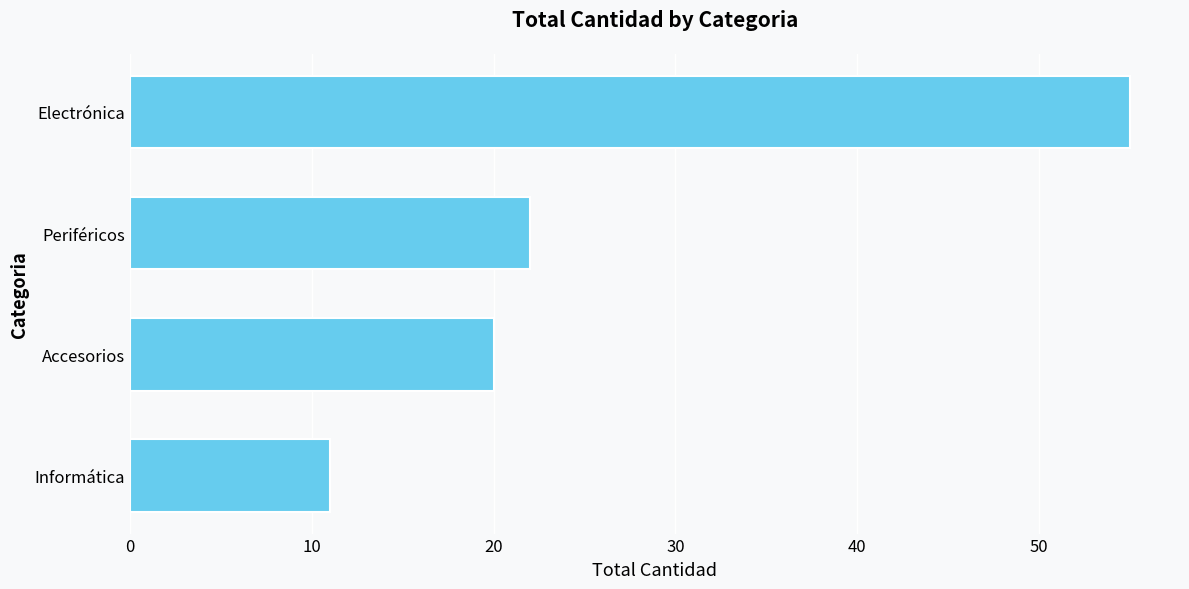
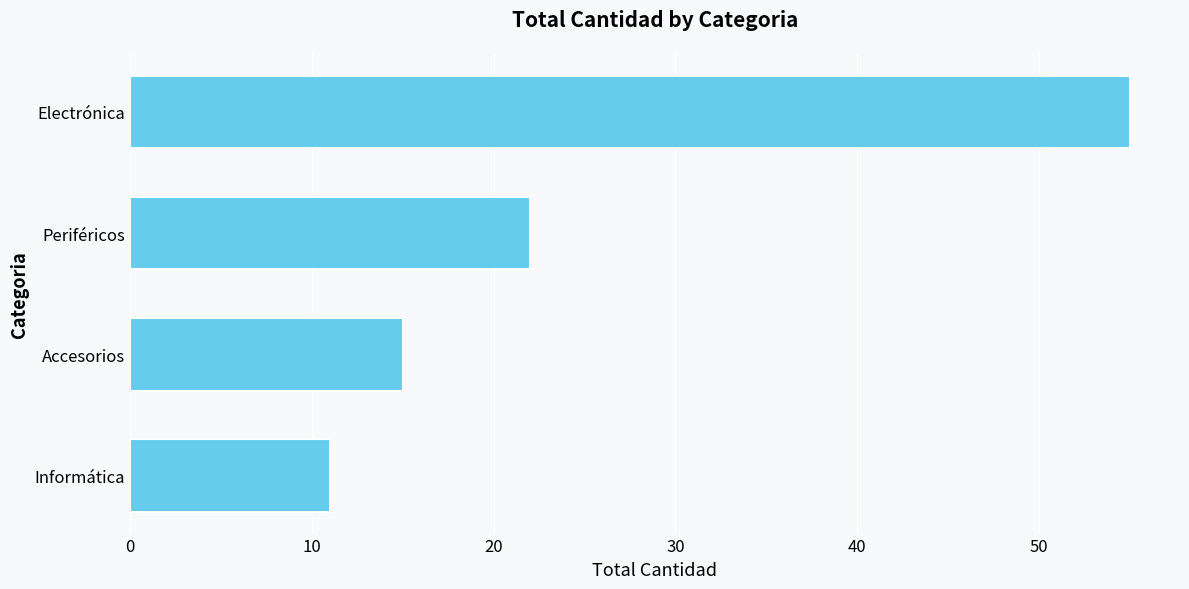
Accesorios: 20 -> 15
